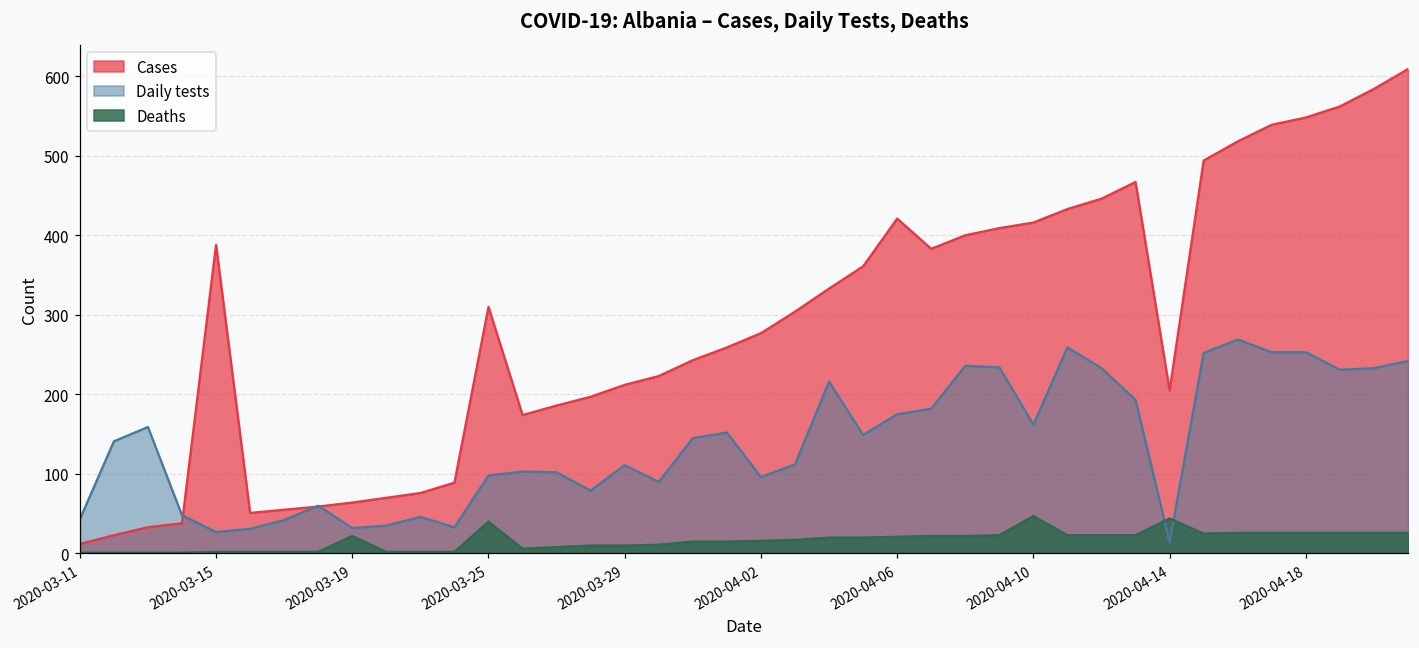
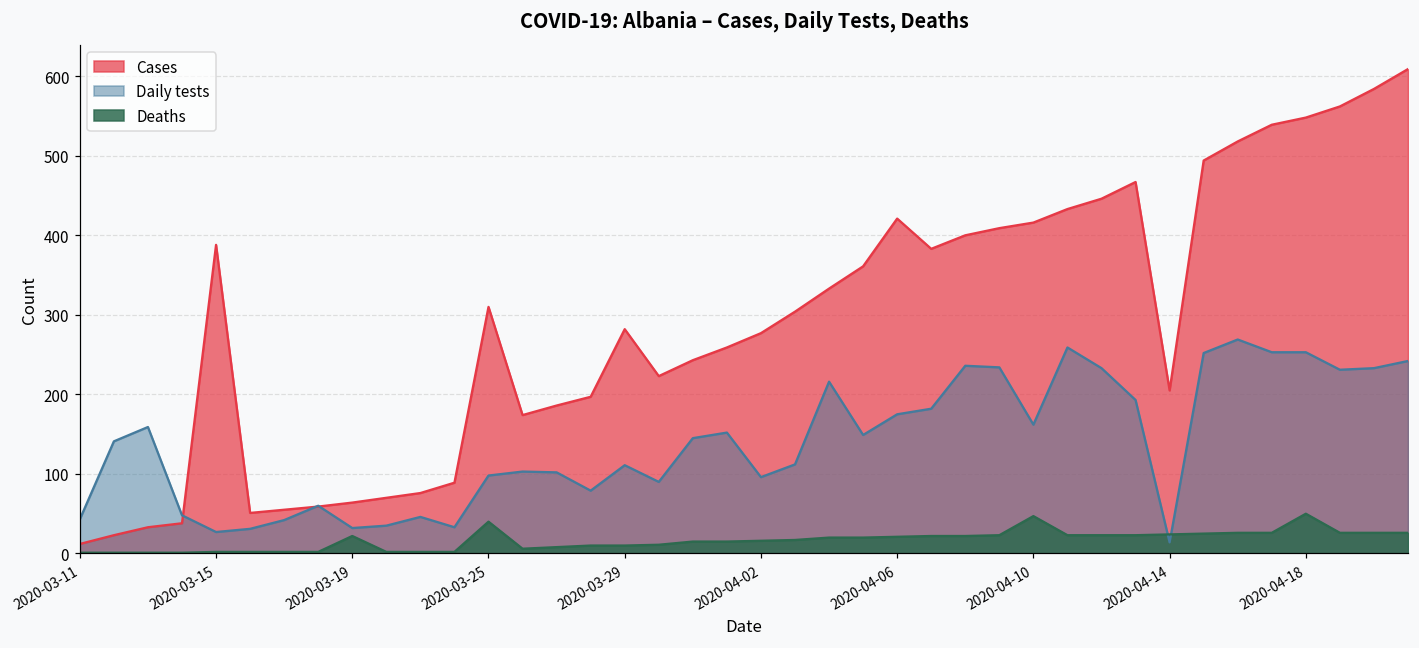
Cases, 2020-03-29: 210 -> 280
Deaths, 2020-04-14: 40 -> 20
Deaths, 2020-04-18: 30 -> 50
